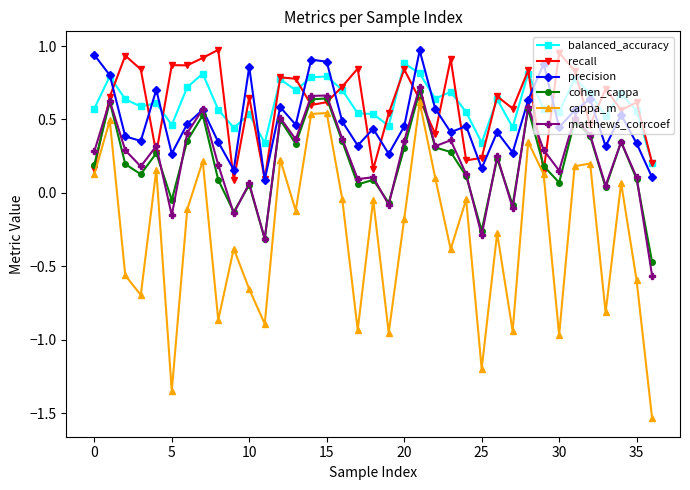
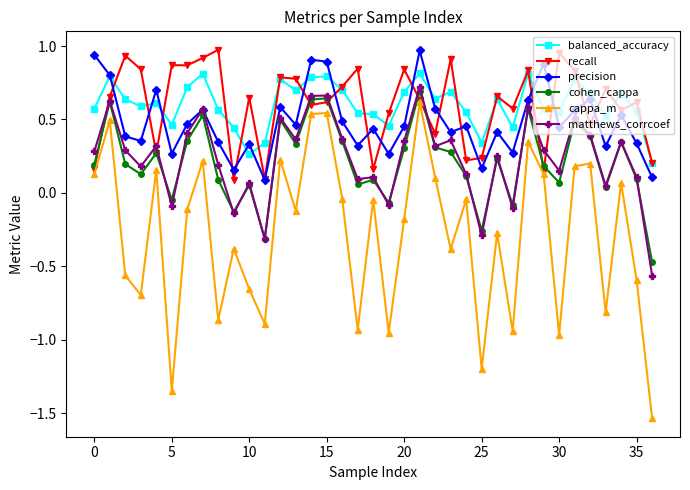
matthews_corrcoef, 5: -0.15 -> -0.09
balanced_accuracy, 10: 0.53 -> 0.26
precision, 10: 0.86 -> 0.33
balanced_accuracy, 20: 0.88 -> 0.69
